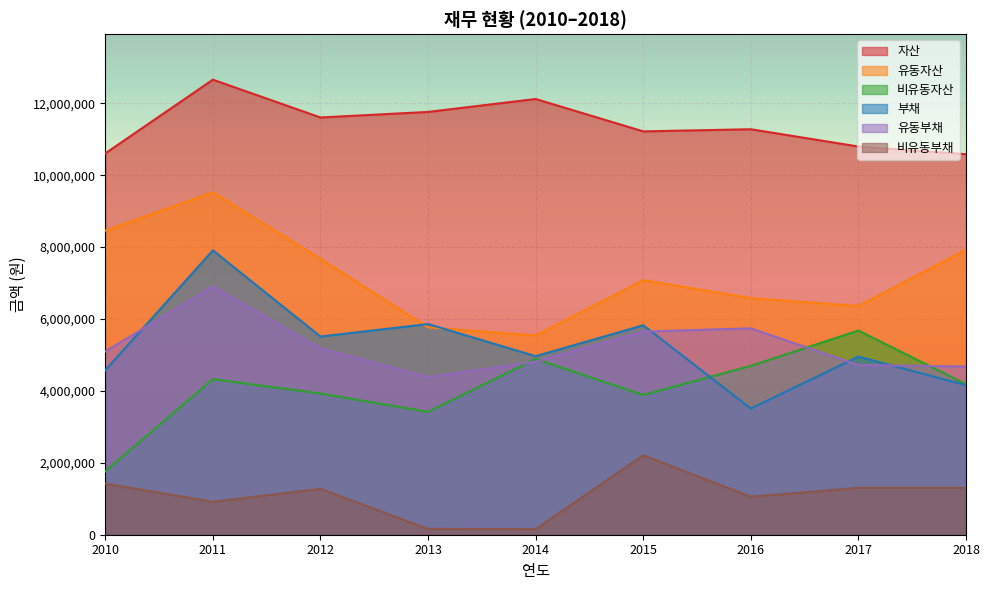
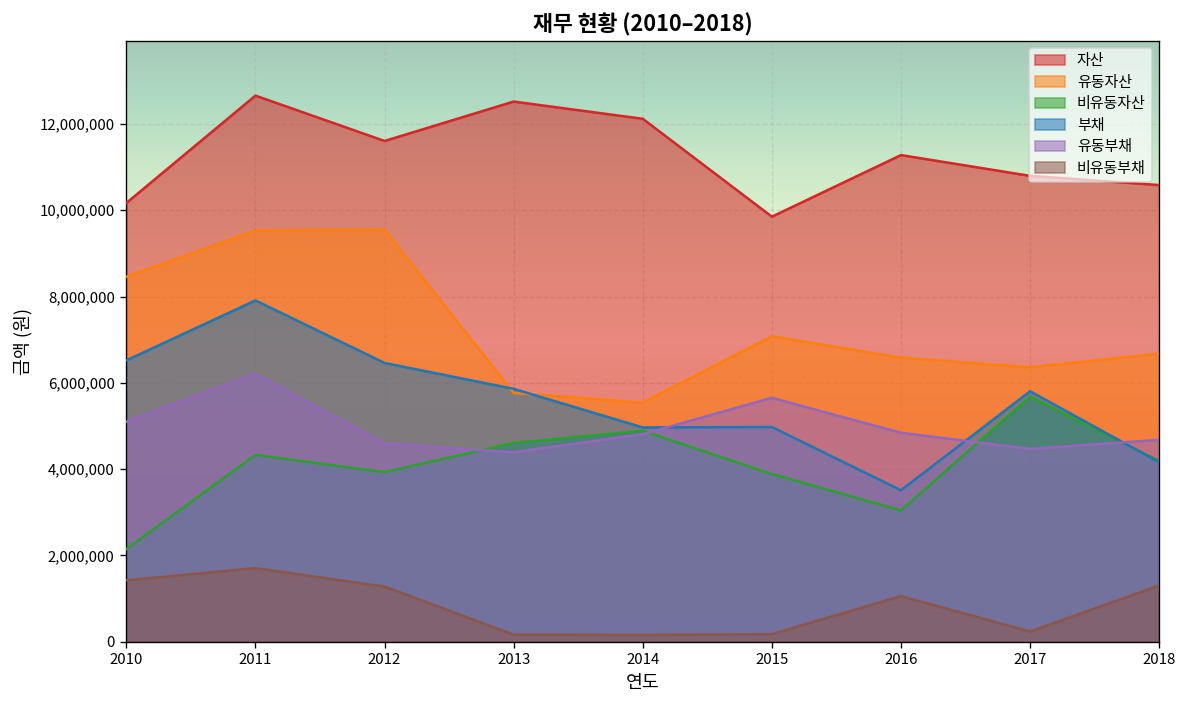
자산, 2010: 10,600,000 -> 10,200,000
비유동자산, 2010: 1,800,000 -> 2,100,000
부채, 2010: 4,600,000 -> 6,500,000
유동부채, 2011: 6,900,000 -> 6,200,000
비유동부채, 2011: 900,000 -> 1,700,000
유동자산, 2012: 7,700,000 -> 9,500,000
부채, 2012: 5,500,000 -> 6,500,000
유동부채, 2012: 5,200,000 -> 4,600,000
자산, 2013: 11,800,000 -> 12,500,000
비유동자산, 2013: 3,400,000 -> 4,600,000
자산, 2015: 11,200,000 -> 9,900,000
부채, 2015: 5,800,000 -> 5,000,000
비유동부채, 2015: 2,200,000 -> 200,000
비유동자산, 2016: 4,700,000 -> 3,000,000
유동부채, 2016: 5,700,000 -> 4,800,000
부채, 2017: 5,000,000 -> 5,800,000
유동부채, 2017: 4,700,000 -> 4,500,000
비유동부채, 2017: 1,300,000 -> 200,000
유동자산, 2018: 7,900,000 -> 6,700,000
